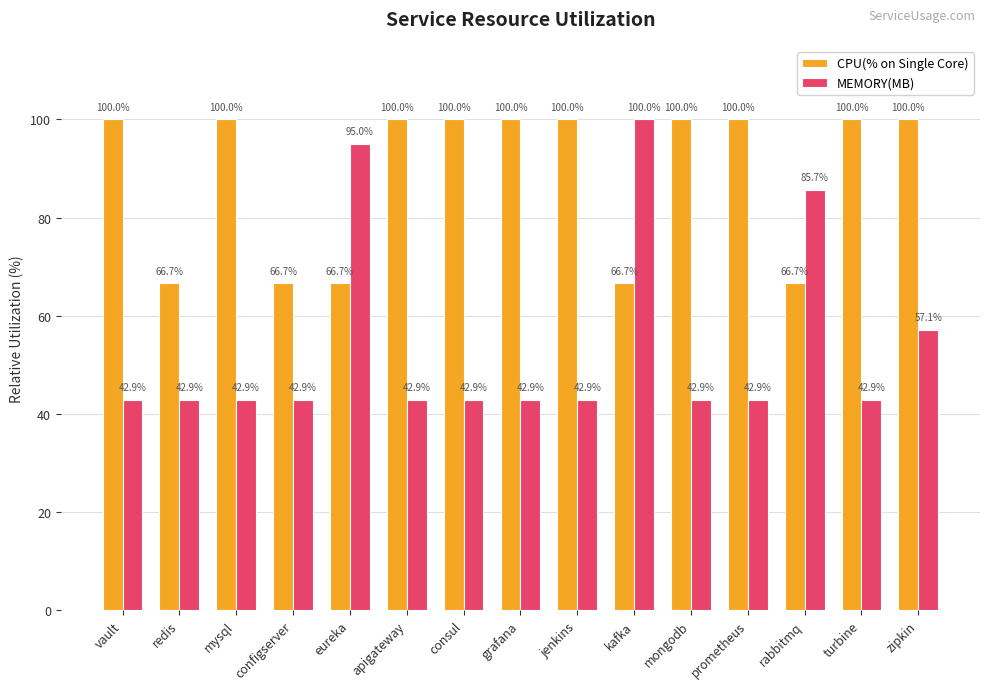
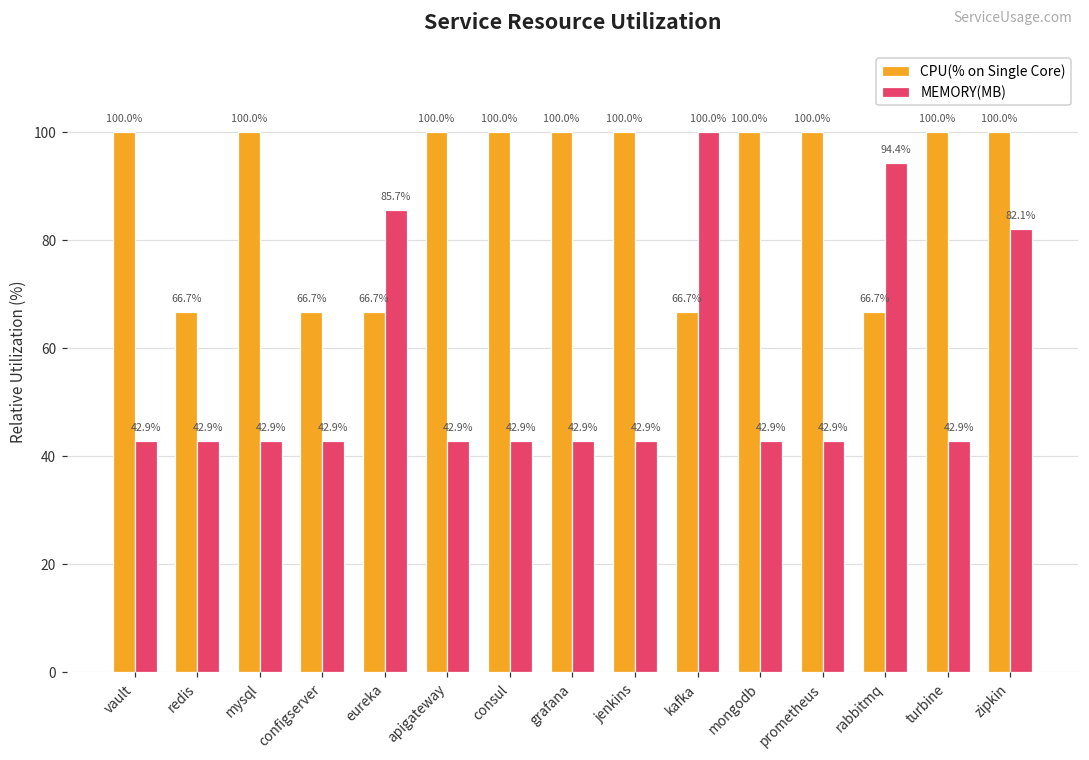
MEMORY(MB), eureka: 95.0% -> 85.7%
MEMORY(MB), rabbitmq: 85.7% -> 94.4%
MEMORY(MB), zipkin: 57.1% -> 82.1%
